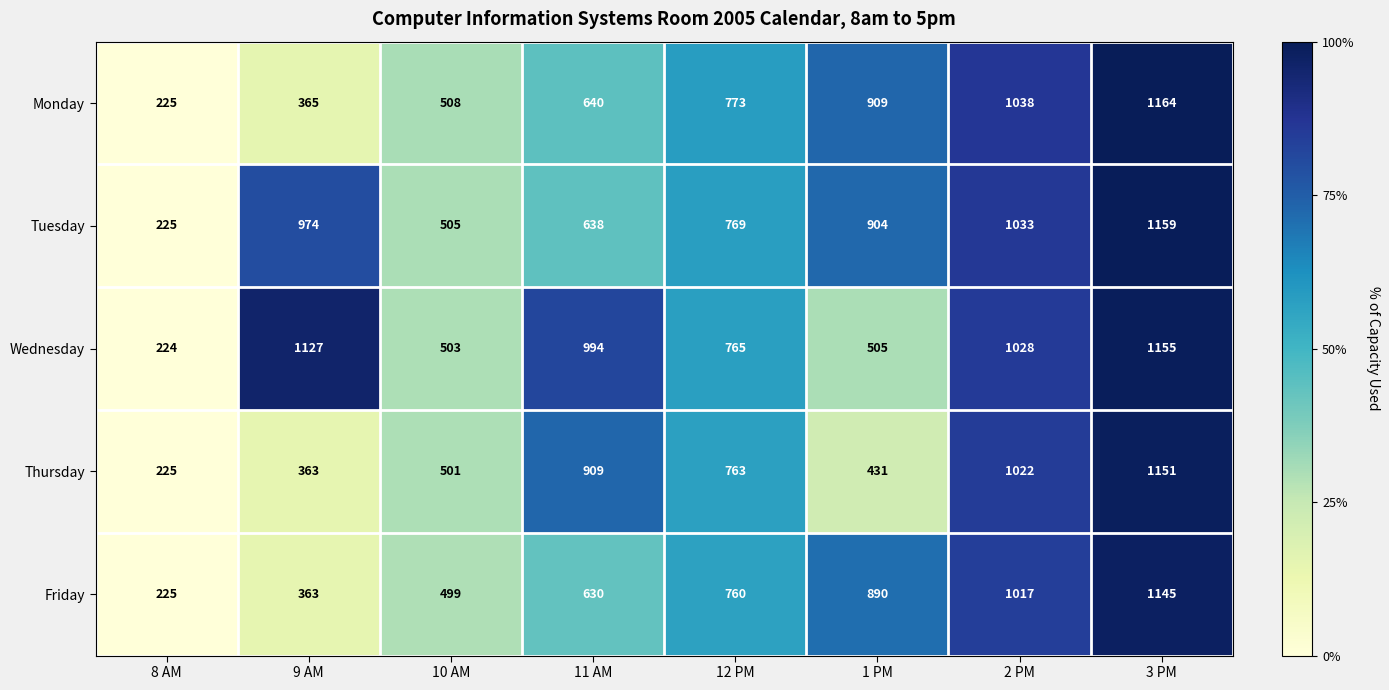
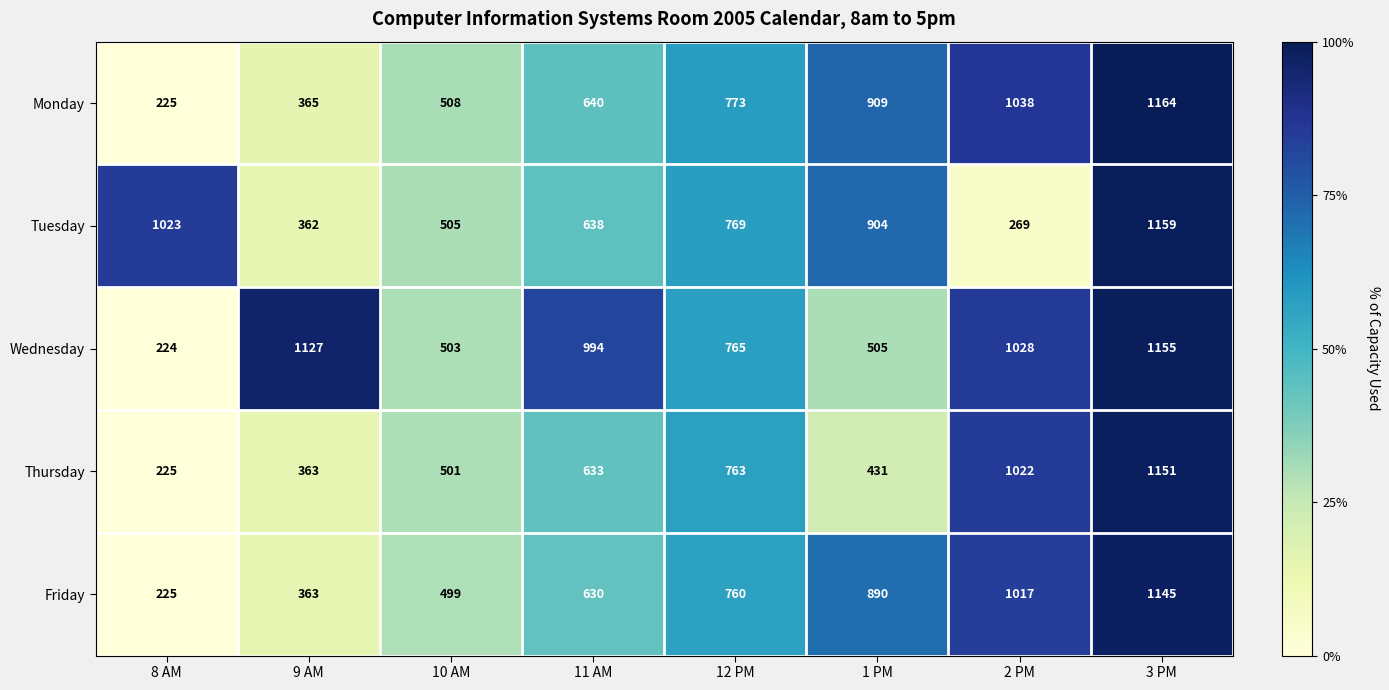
Tuesday, 8 AM: 225 -> 1023
Tuesday, 9 AM: 974 -> 362
Tuesday, 2 PM: 1033 -> 269
Thursday, 11 AM: 909 -> 633
